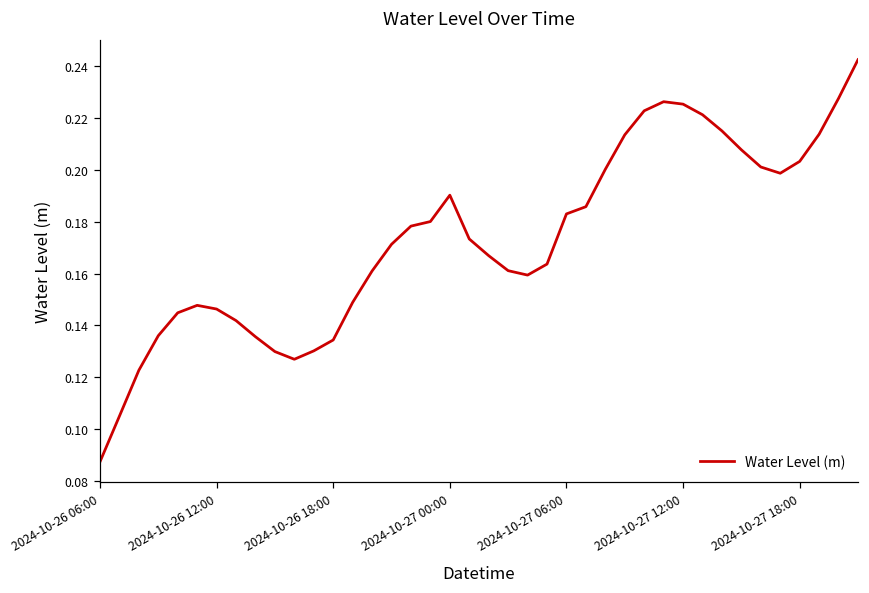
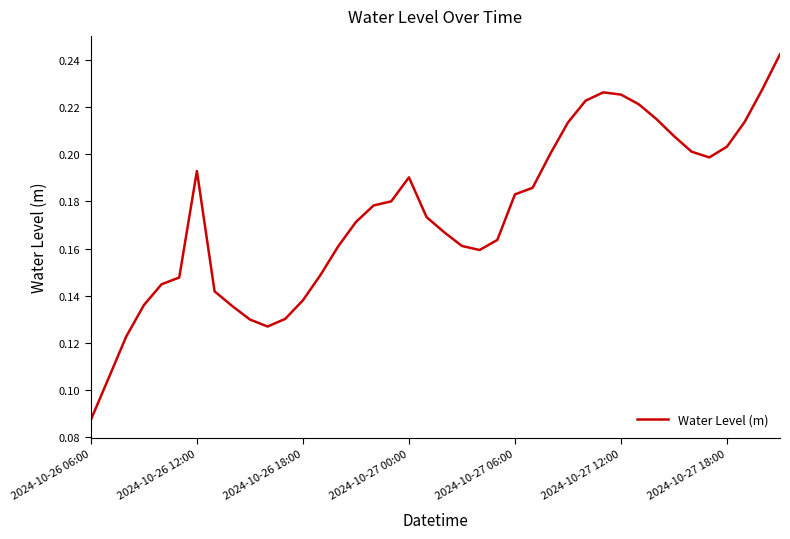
2024-10-26 12:00: 0.146 -> 0.193
2024-10-26 18:00: 0.134 -> 0.138
